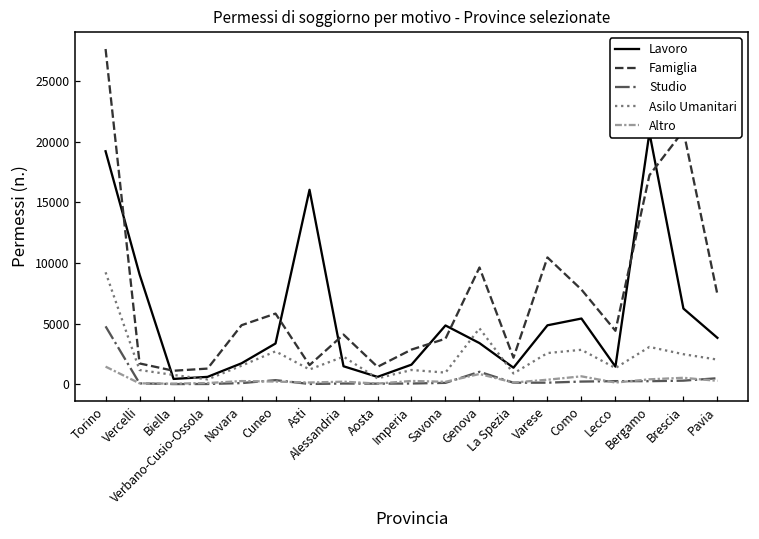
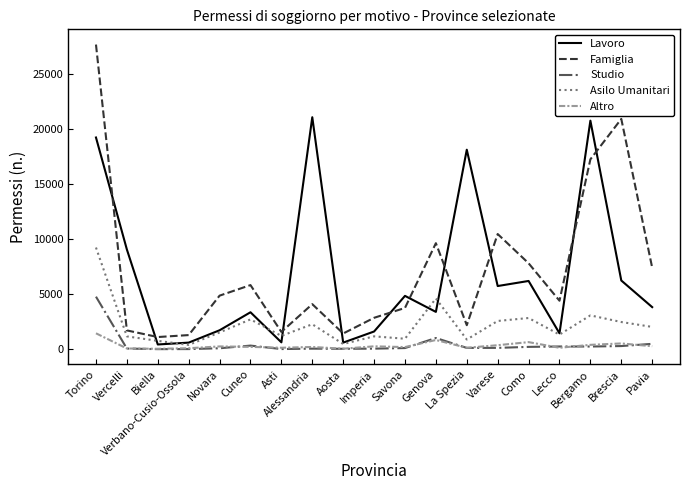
Lavoro, Asti: 16000 -> 600
Lavoro, Alessandria: 1500 -> 21000
Lavoro, La Spezia: 1400 -> 18100
Lavoro, Varese: 4900 -> 5700
Lavoro, Como: 5400 -> 6200
